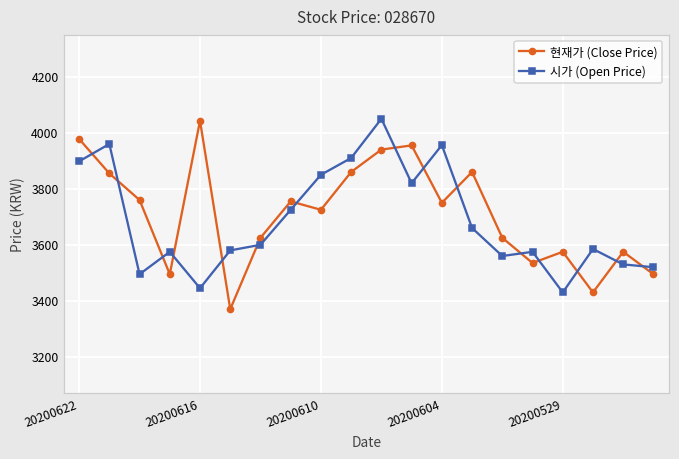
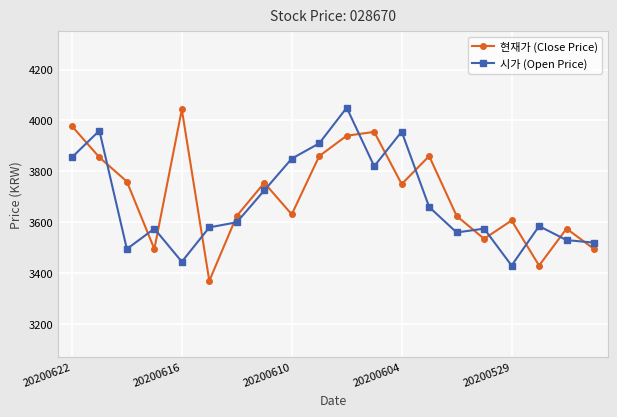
시가 (Open Price), 20200622: 3900 -> 3860
현재가 (Close Price), 20200610: 3730 -> 3630
현재가 (Close Price), 20200529: 3580 -> 3610
